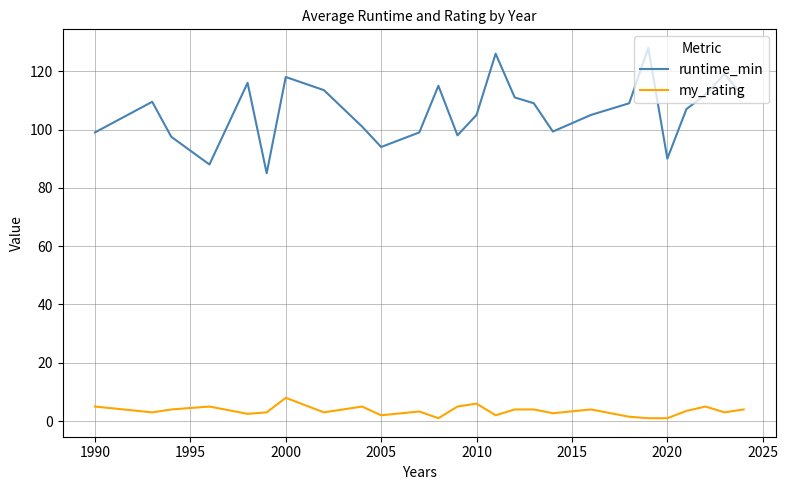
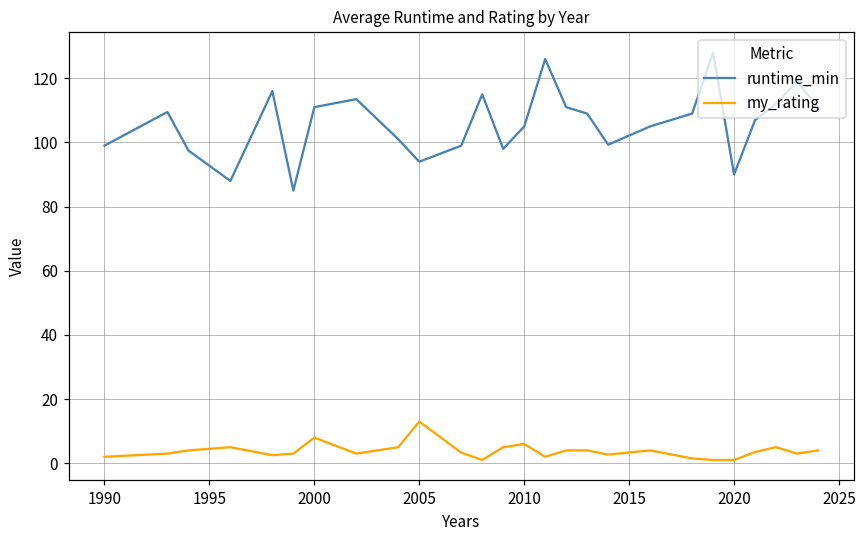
my_rating, 1990: 5 -> 2
runtime_min, 2000: 118 -> 111
my_rating, 2005: 2 -> 13
